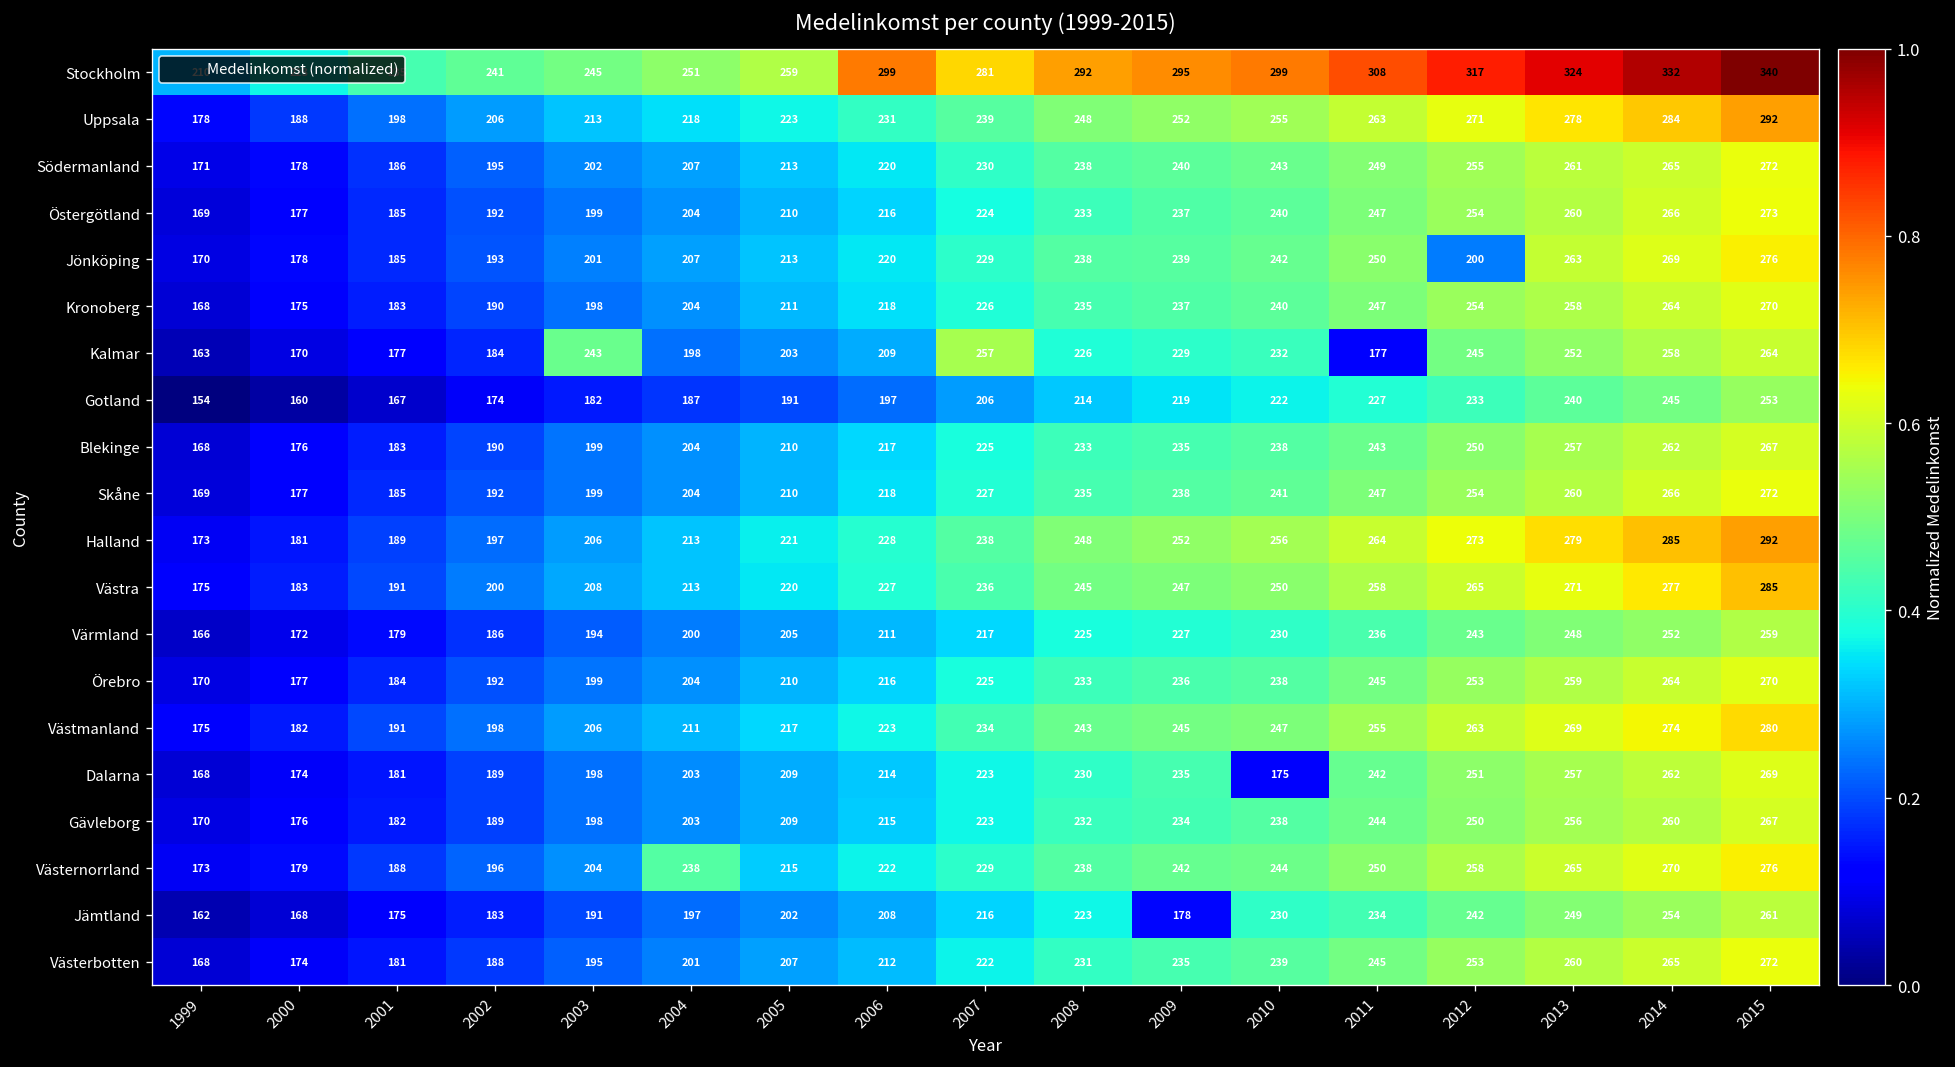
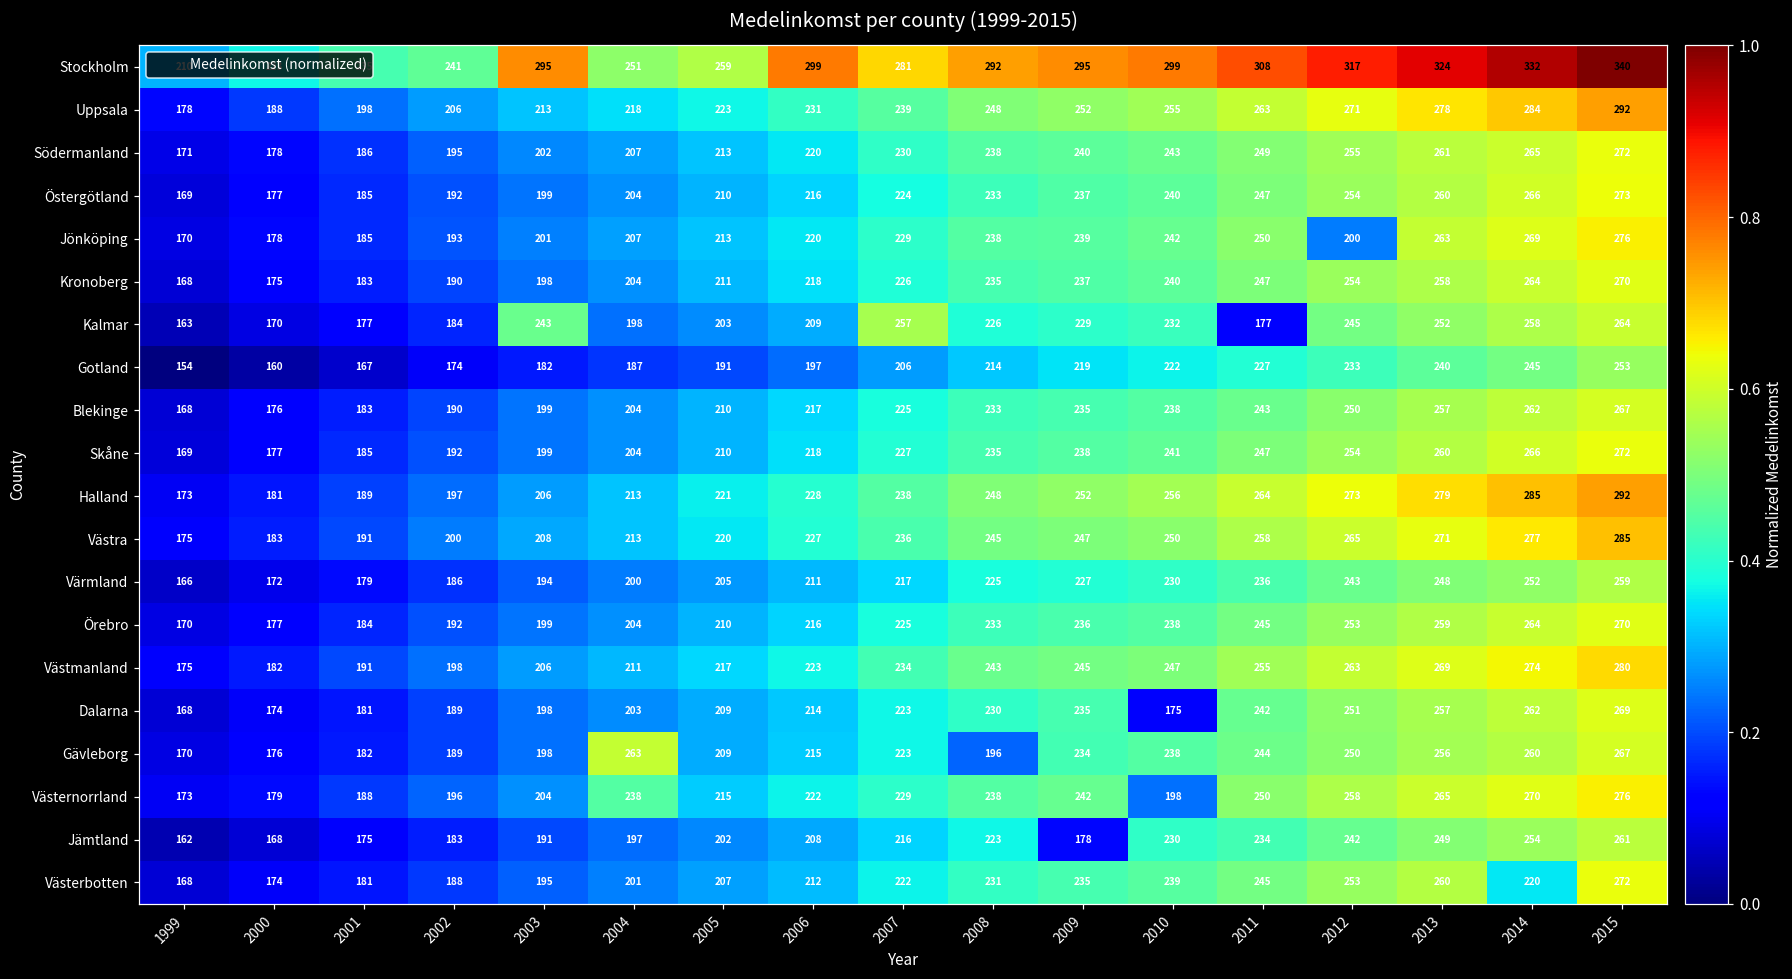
Stockholm, 2003: 245 -> 295
Gävleborg, 2004: 203 -> 263
Gävleborg, 2008: 232 -> 196
Västernorrland, 2010: 244 -> 198
Västerbotten, 2014: 265 -> 220
